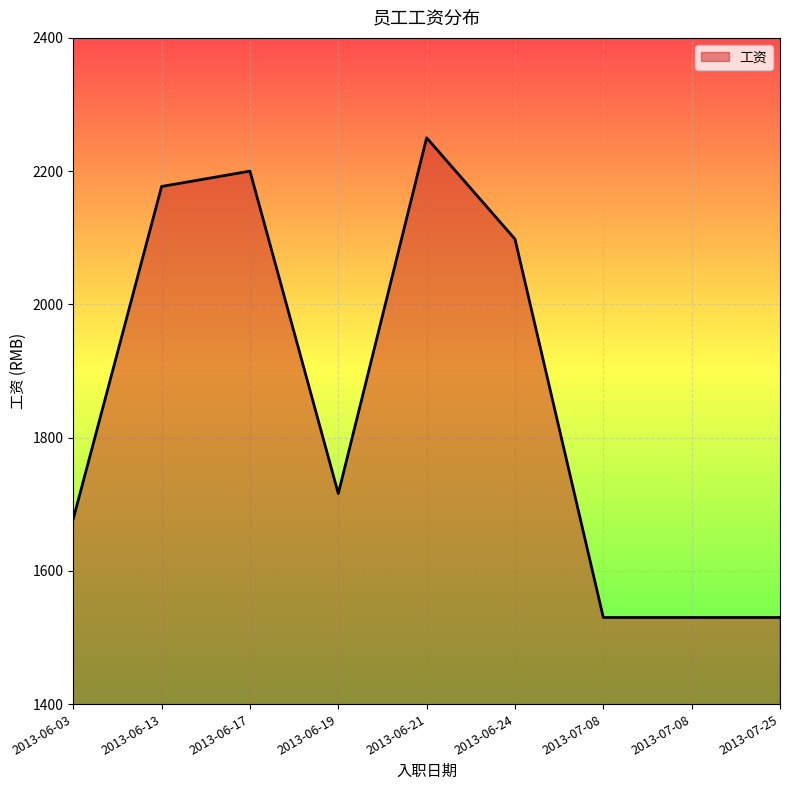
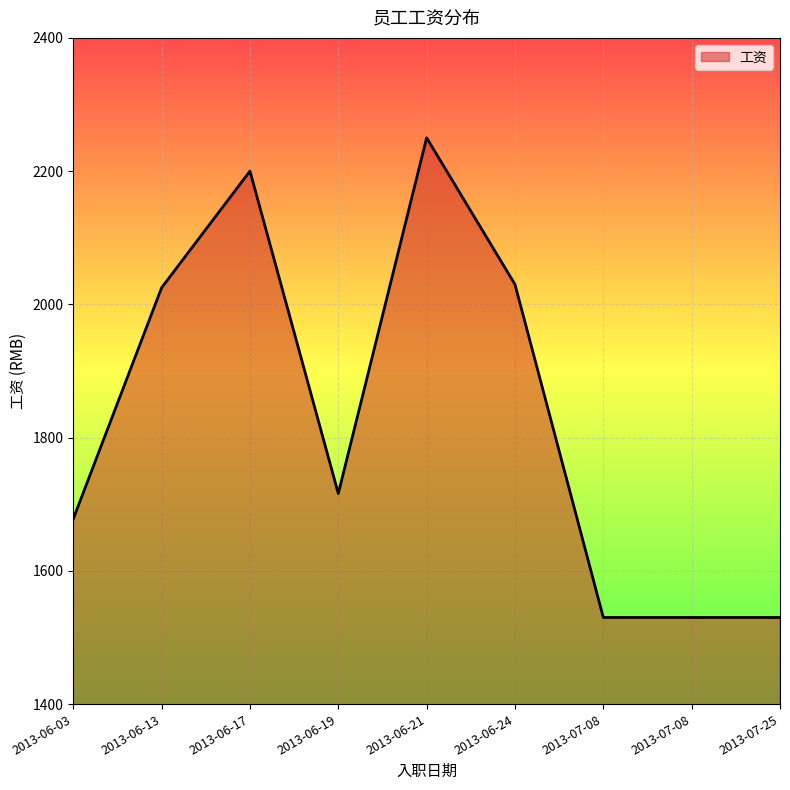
2013-06-13: 2180 -> 2030
2013-06-24: 2100 -> 2030
